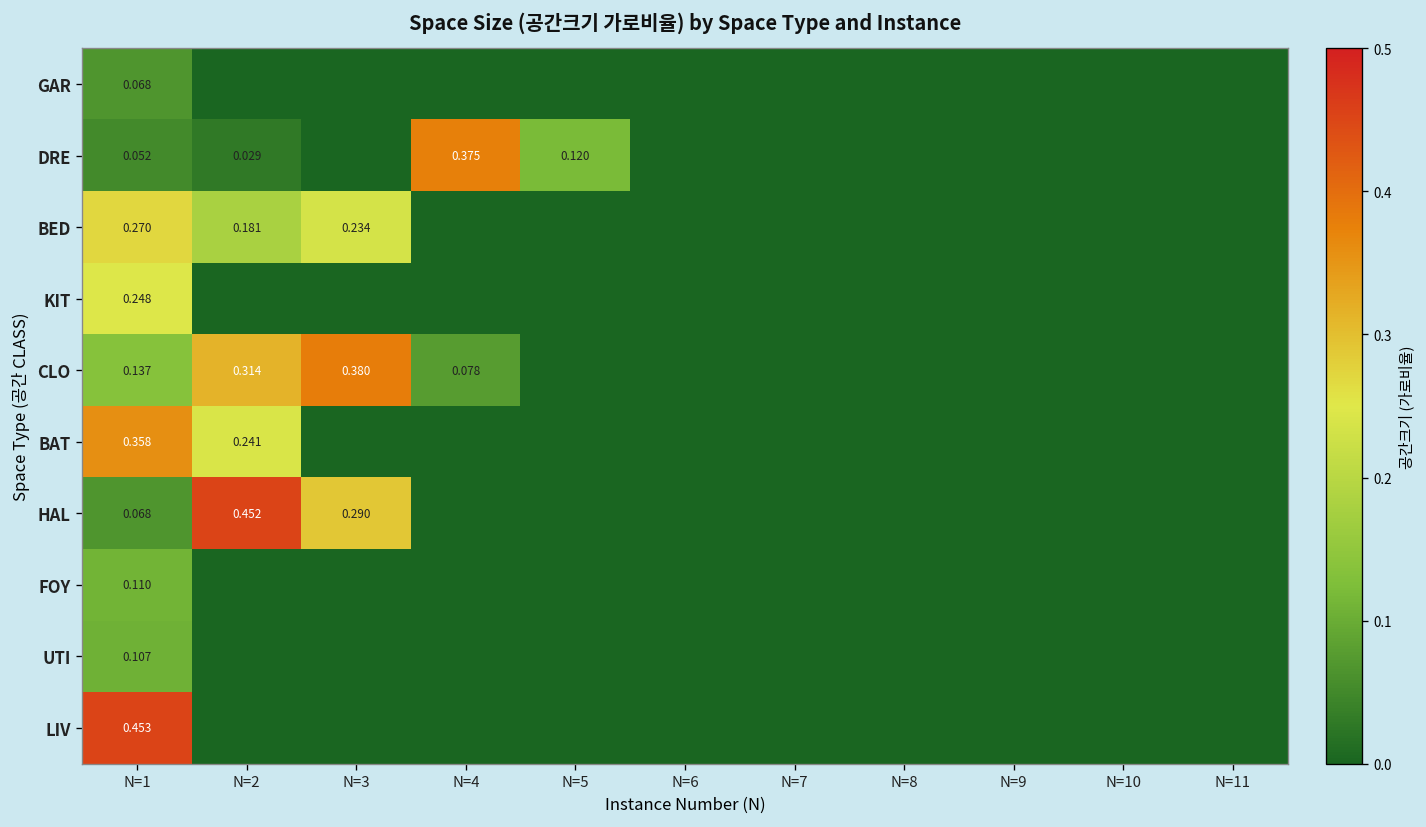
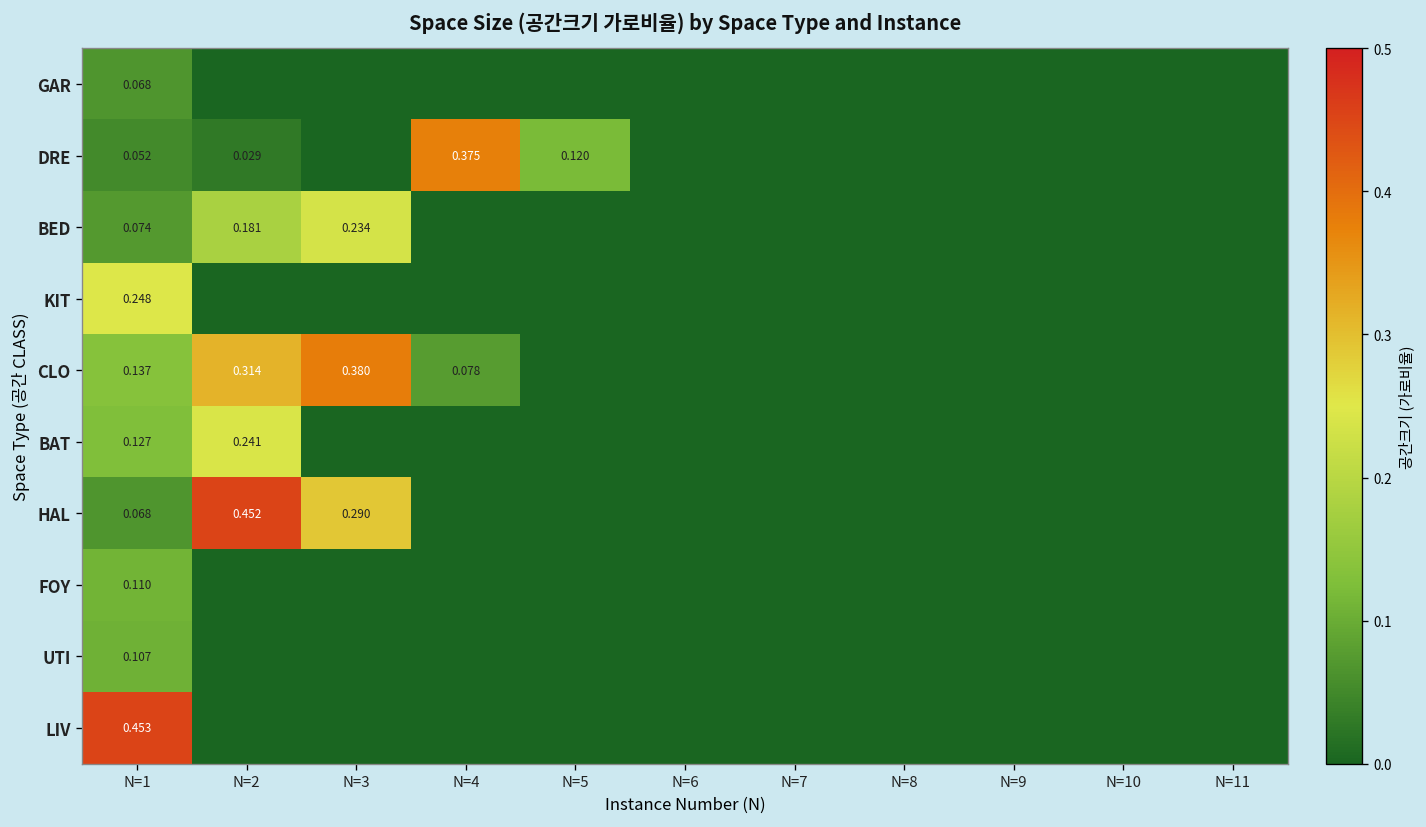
BED, N=1: 0.270 -> 0.074
BAT, N=1: 0.358 -> 0.127
